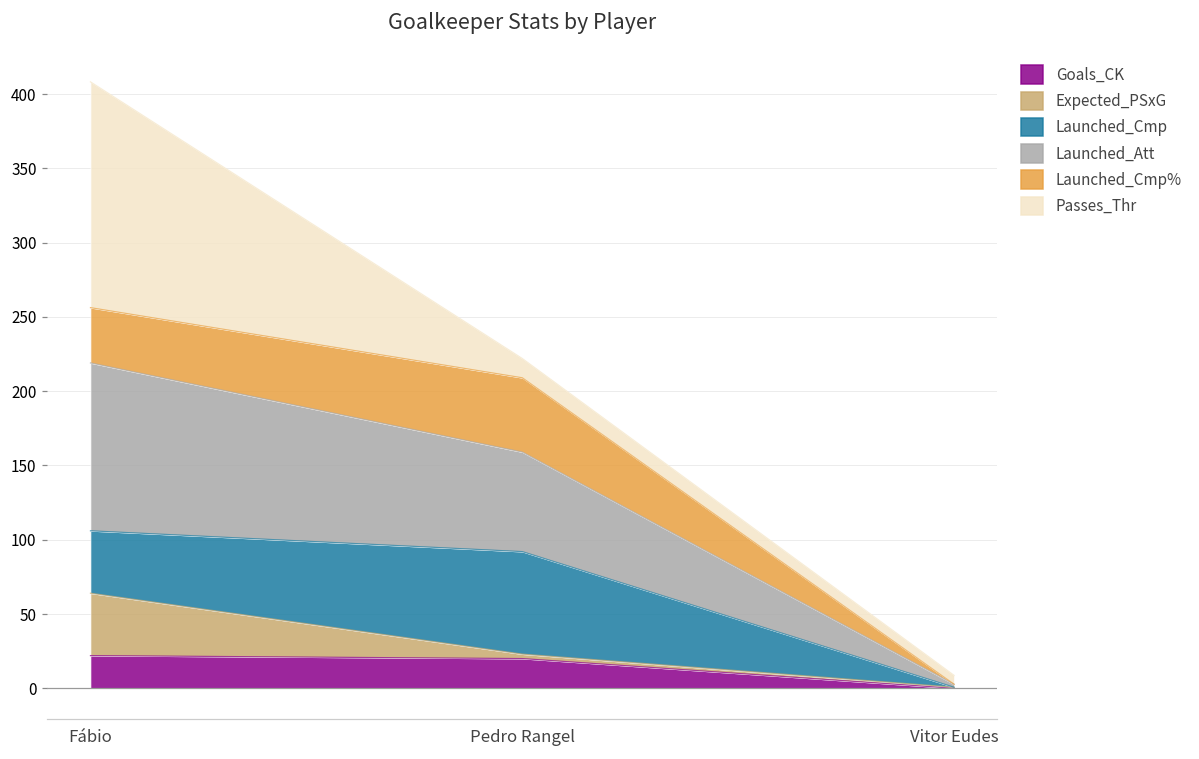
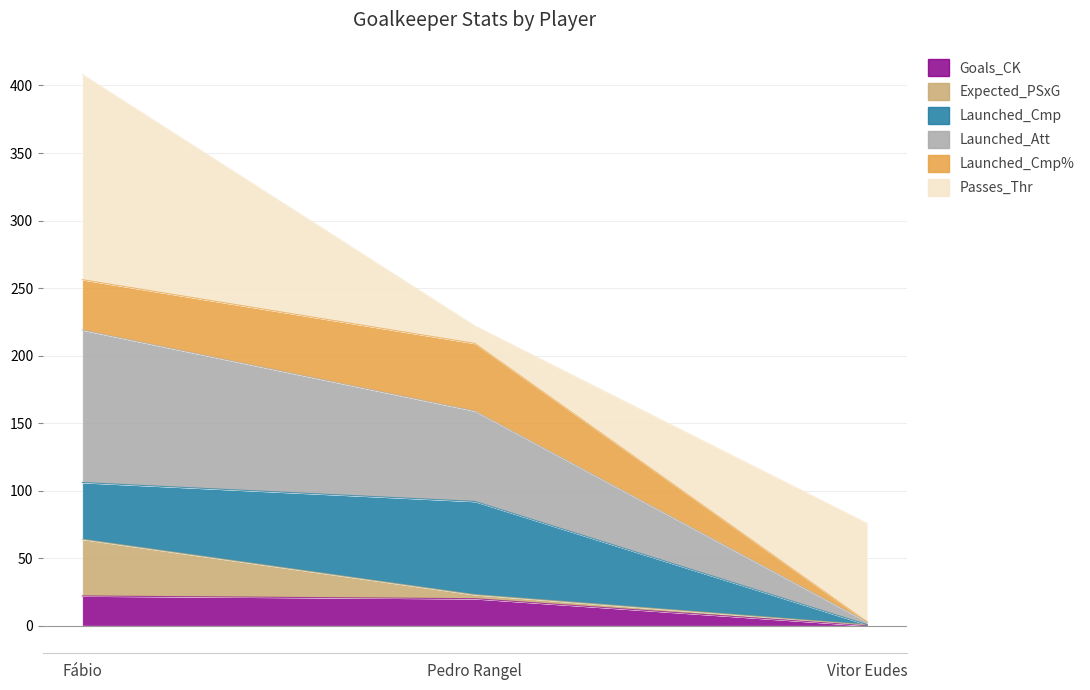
Passes_Thr, Vitor Eudes: 6 -> 73
